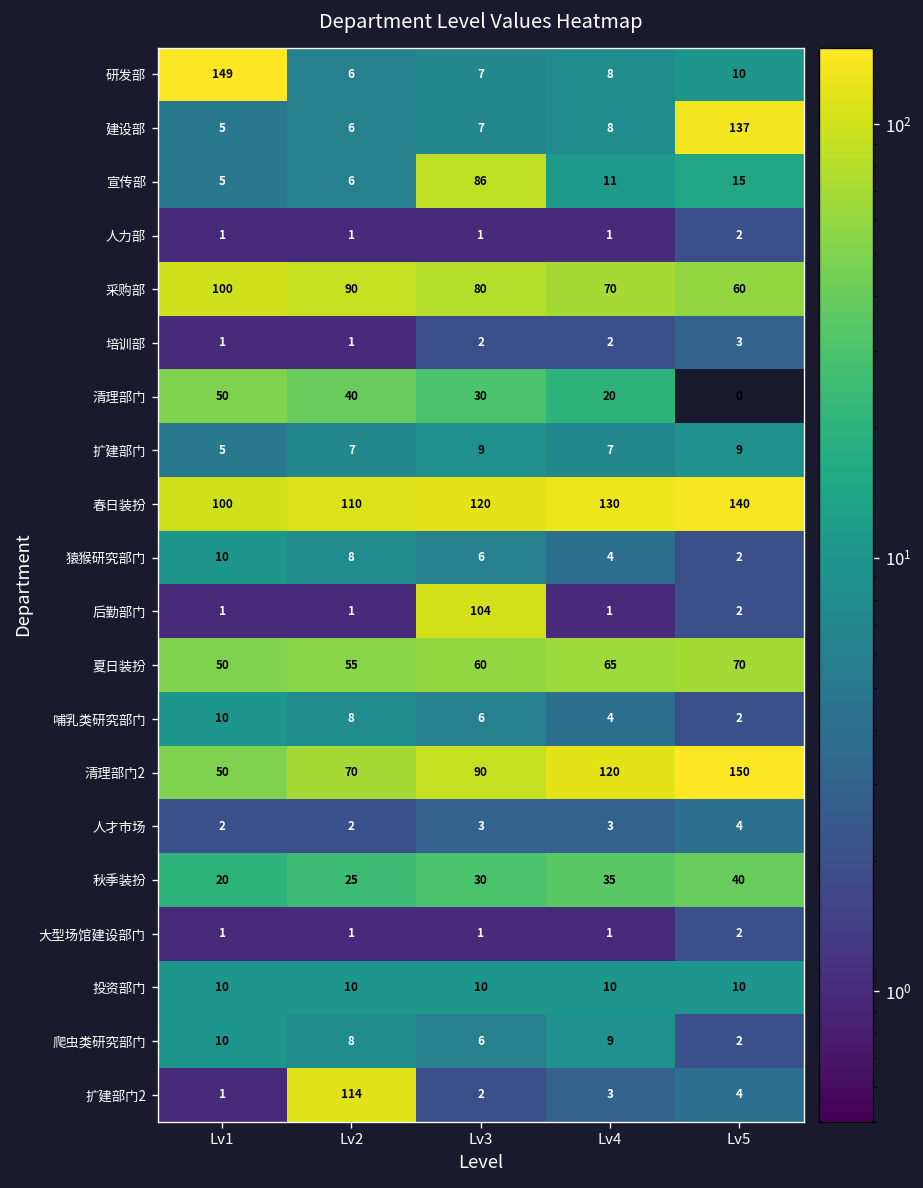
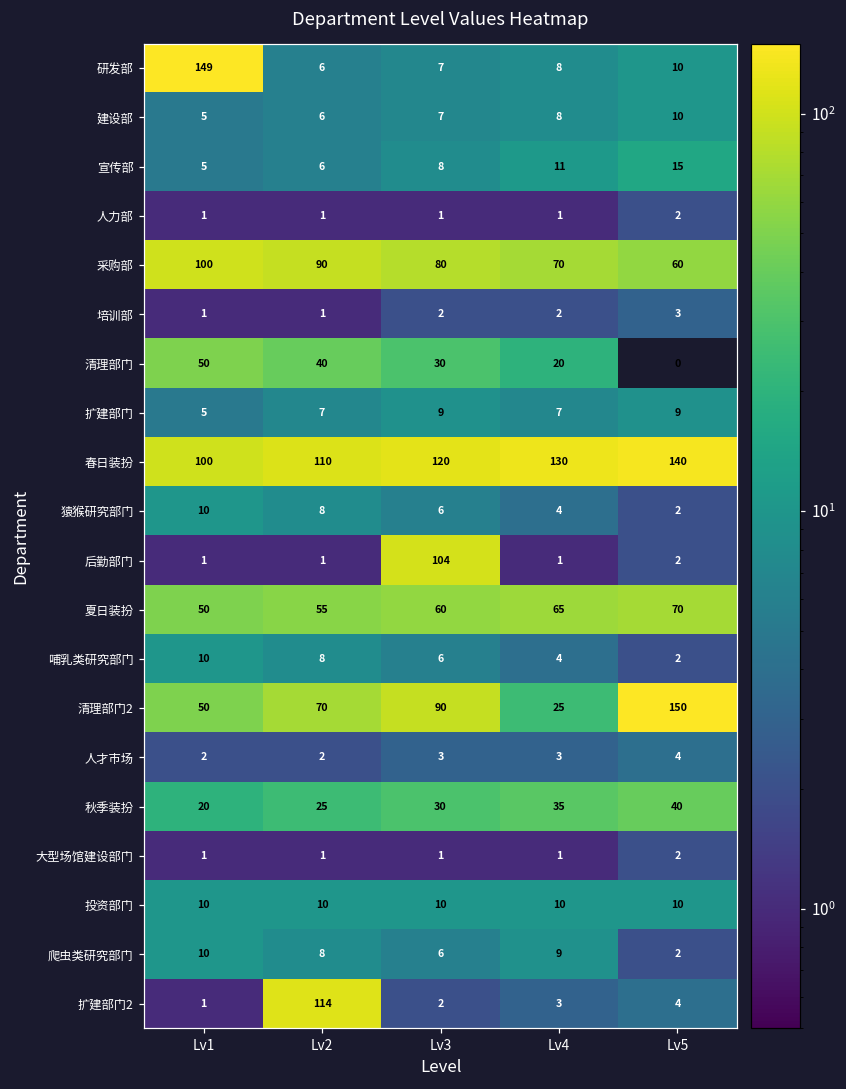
建设部, Lv5: 137 -> 10
宣传部, Lv3: 86 -> 8
清理部门2, Lv4: 120 -> 25
